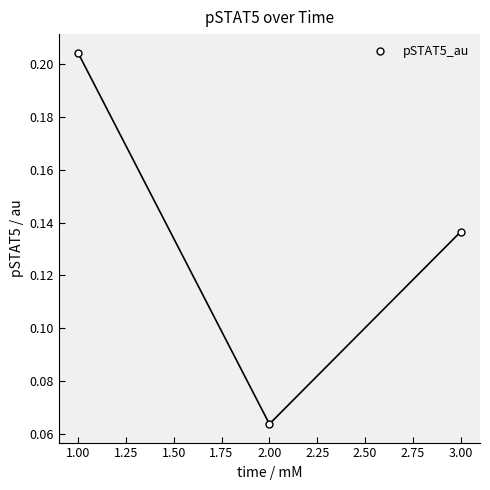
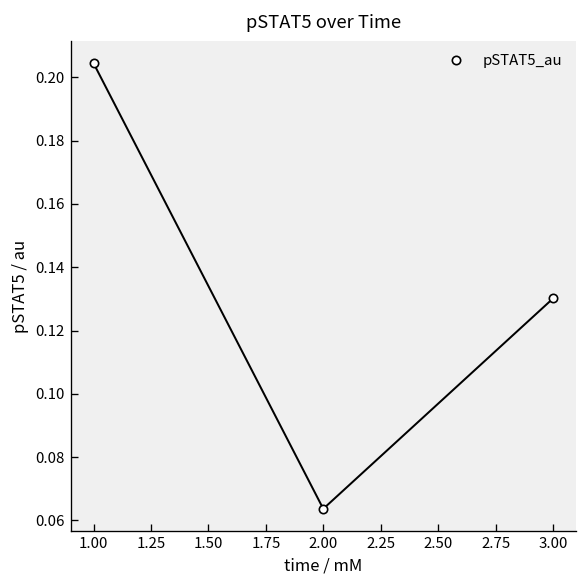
3.00: 0.137 -> 0.130
